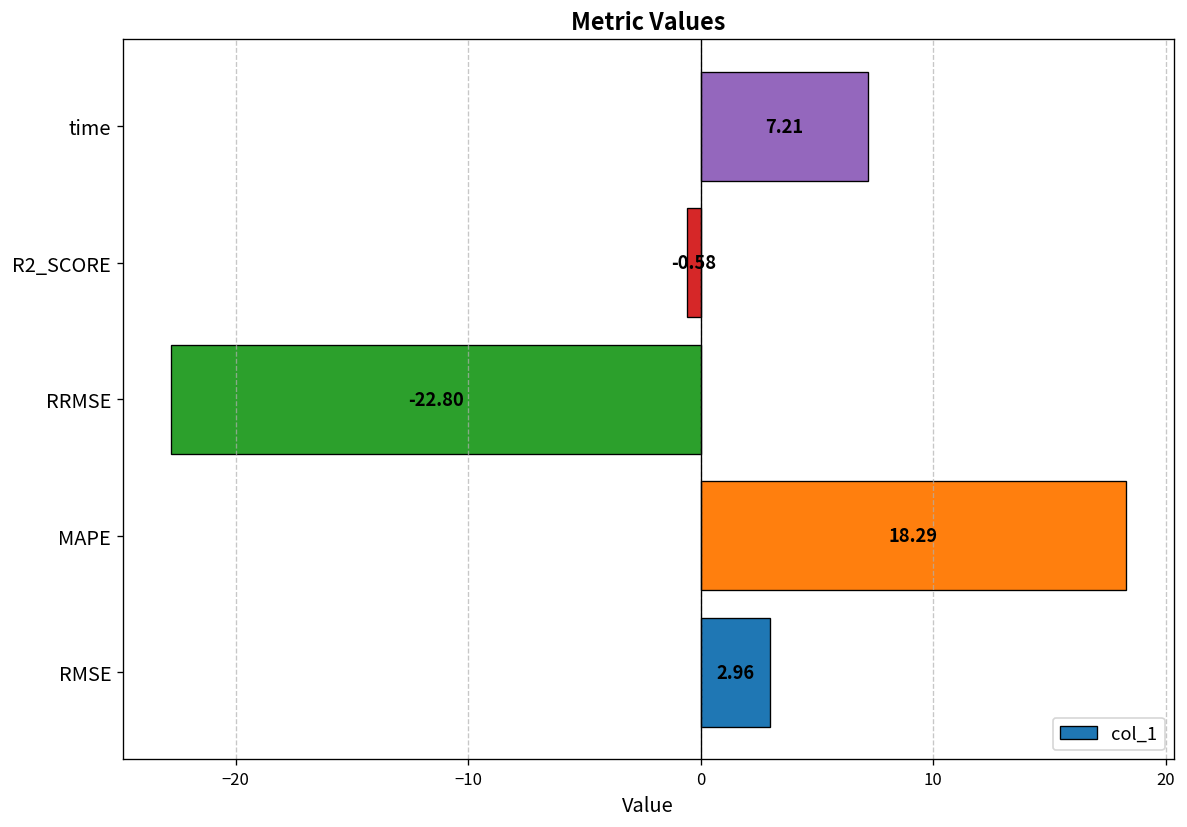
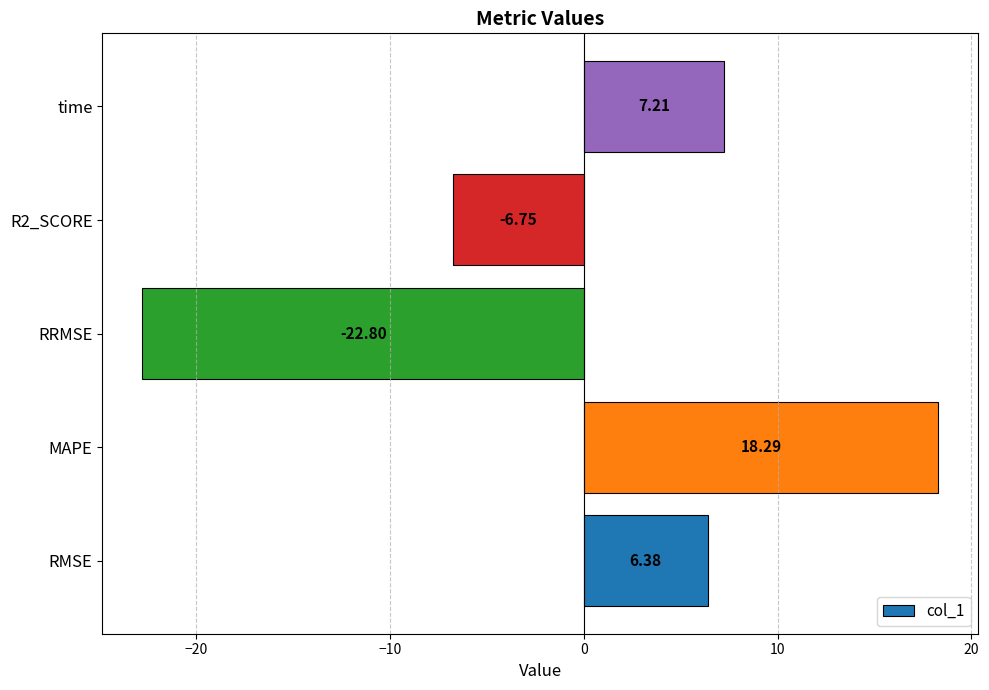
R2_SCORE: -0.58 -> -6.75
RMSE: 2.96 -> 6.38
